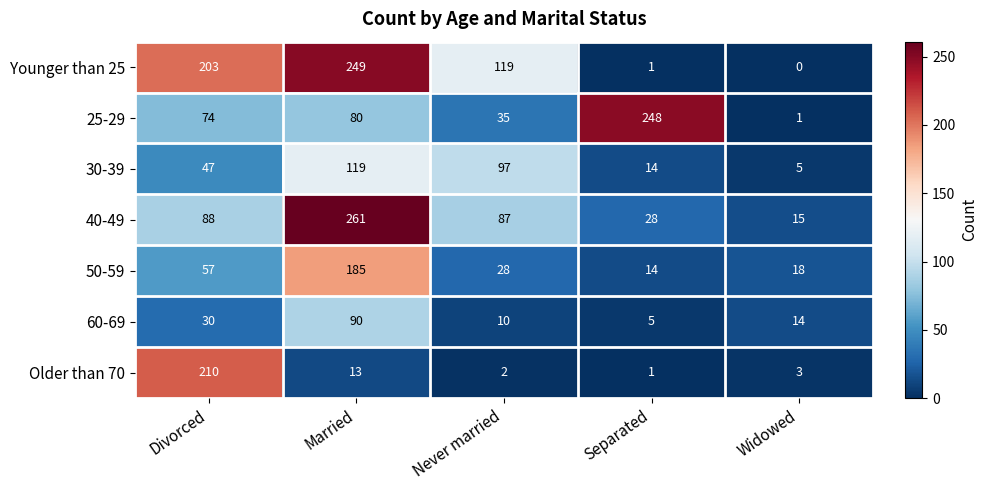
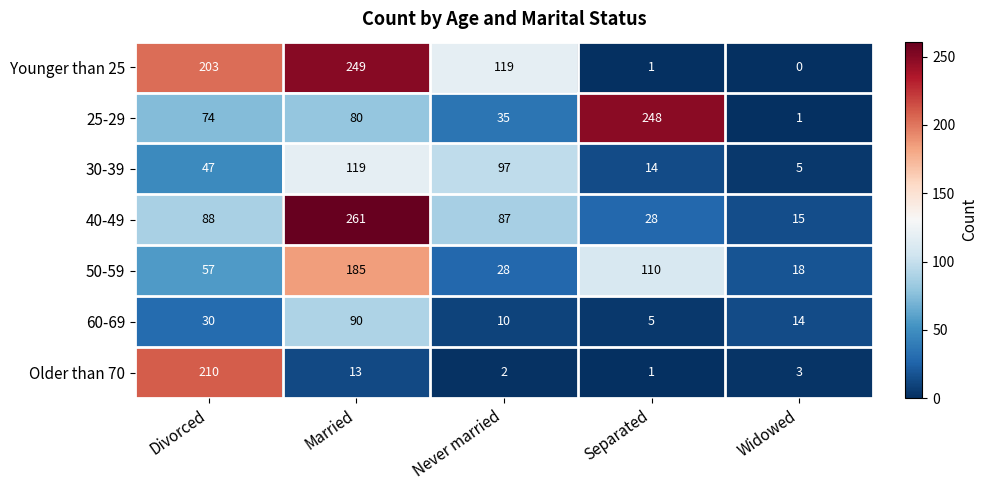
50-59, Separated: 14 -> 110
